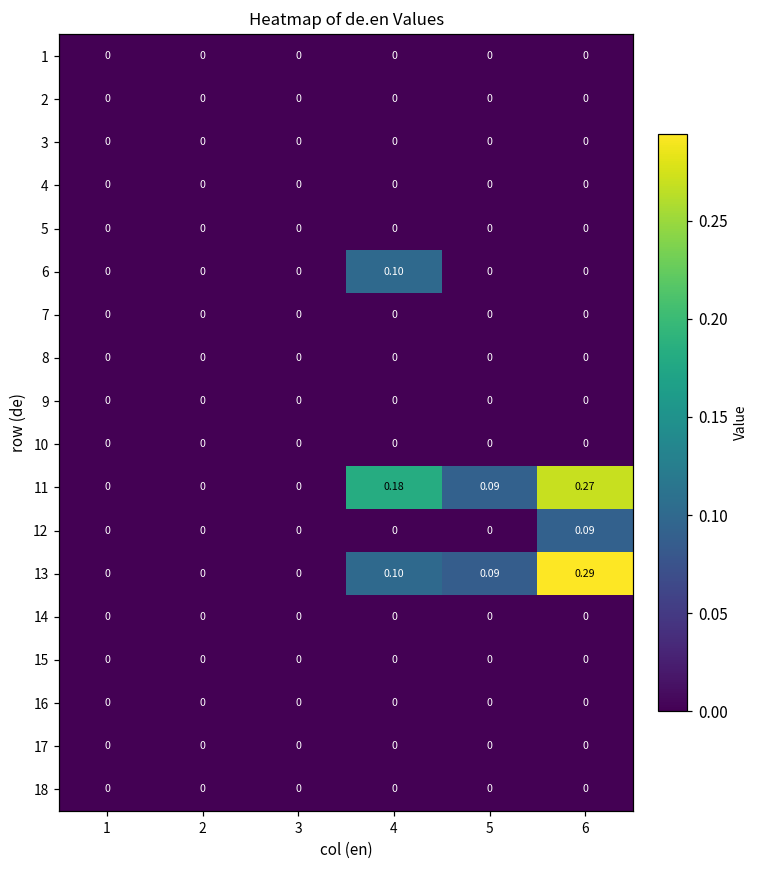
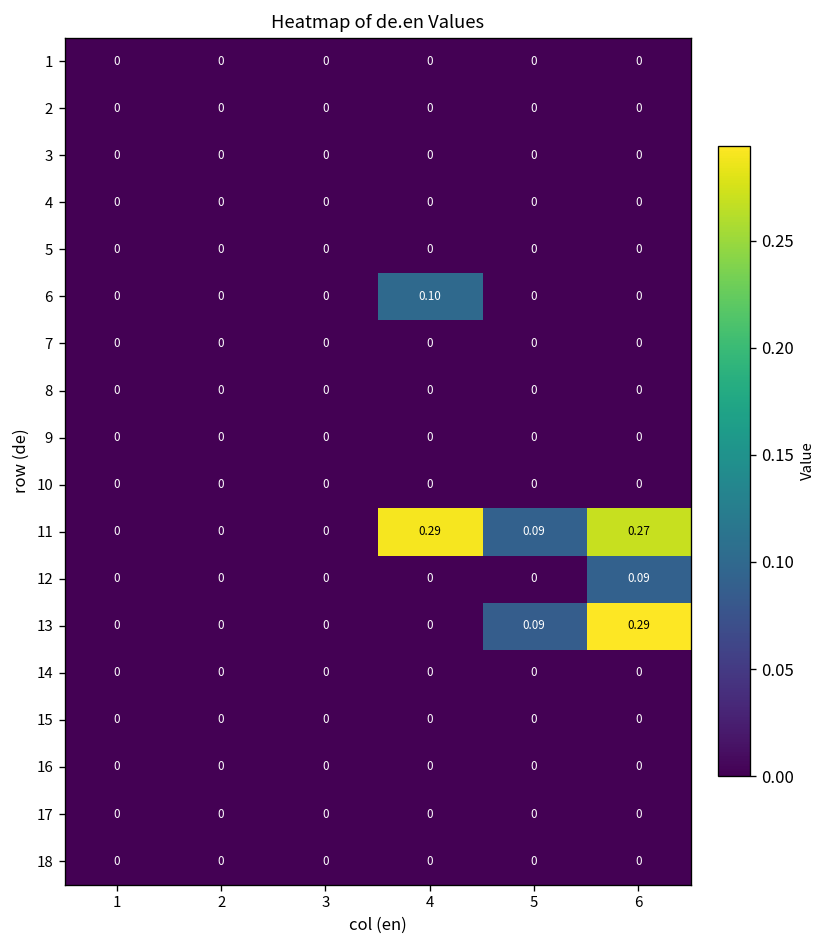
11, 4: 0.18 -> 0.29
13, 4: 0.10 -> 0
